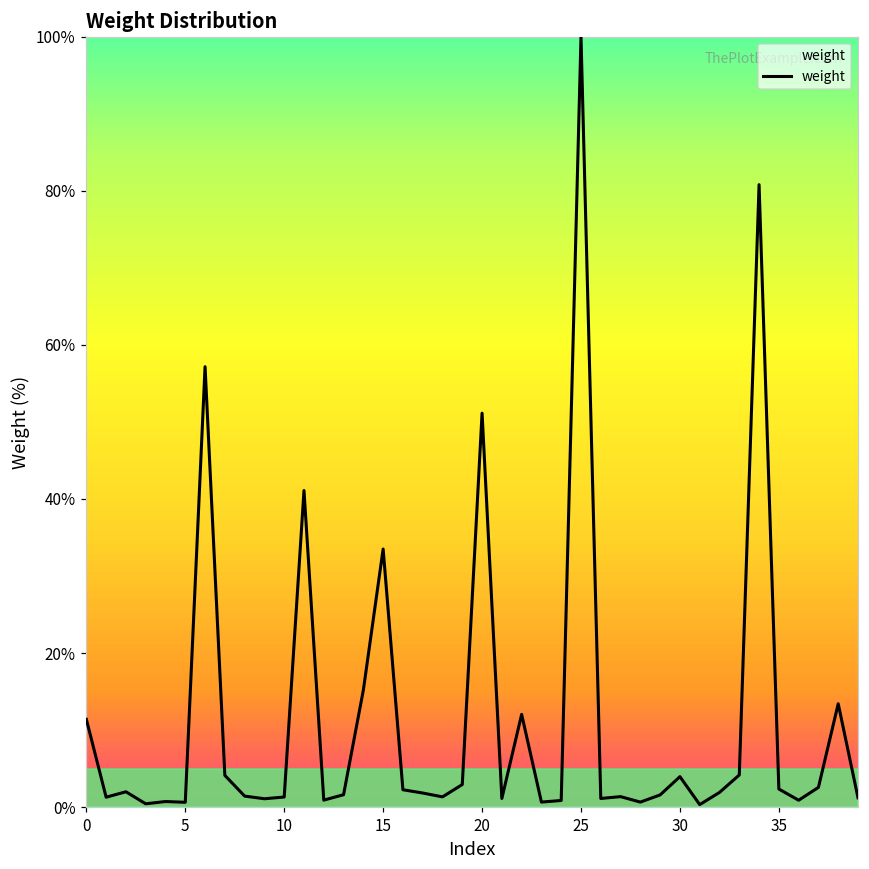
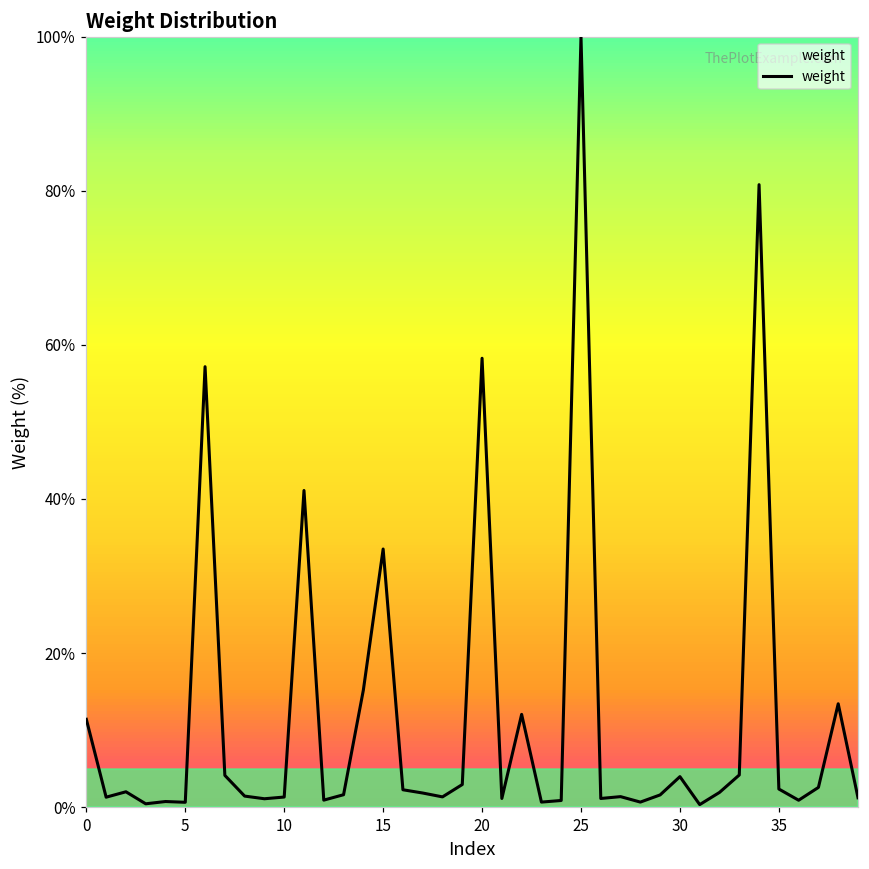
20: 51% -> 58%
